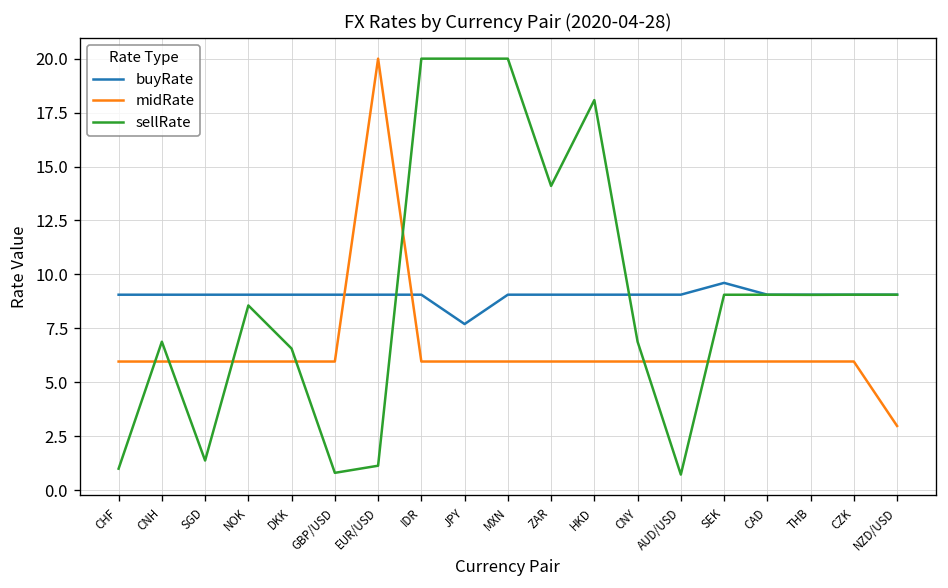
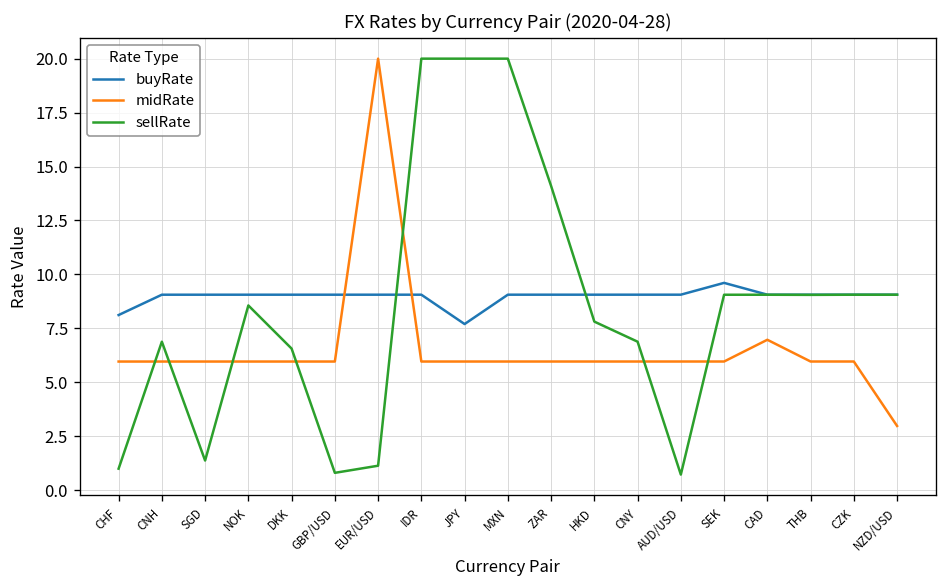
buyRate, CHF: 9.1 -> 8.1
sellRate, HKD: 18.1 -> 7.8
midRate, CAD: 6.0 -> 7.0
